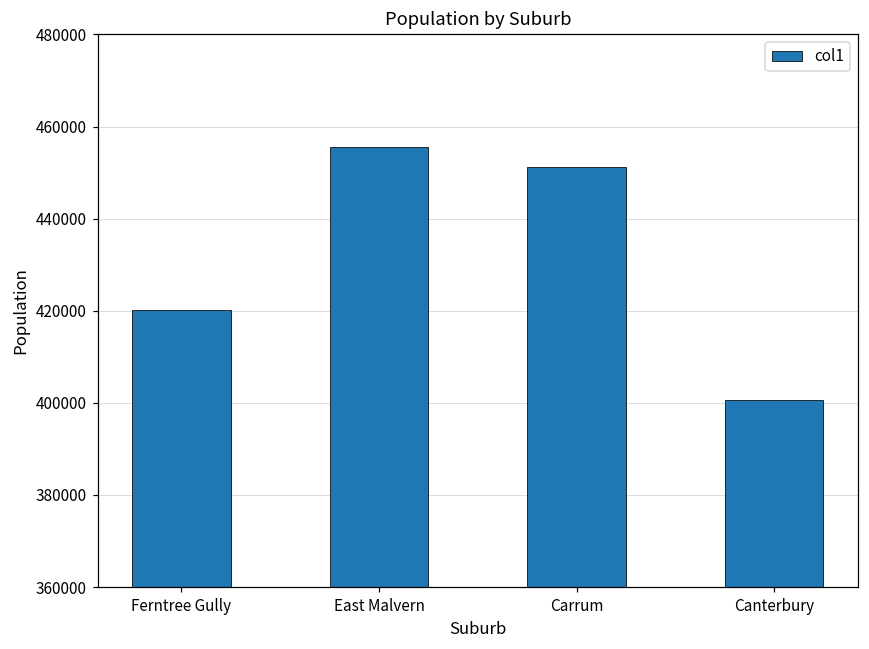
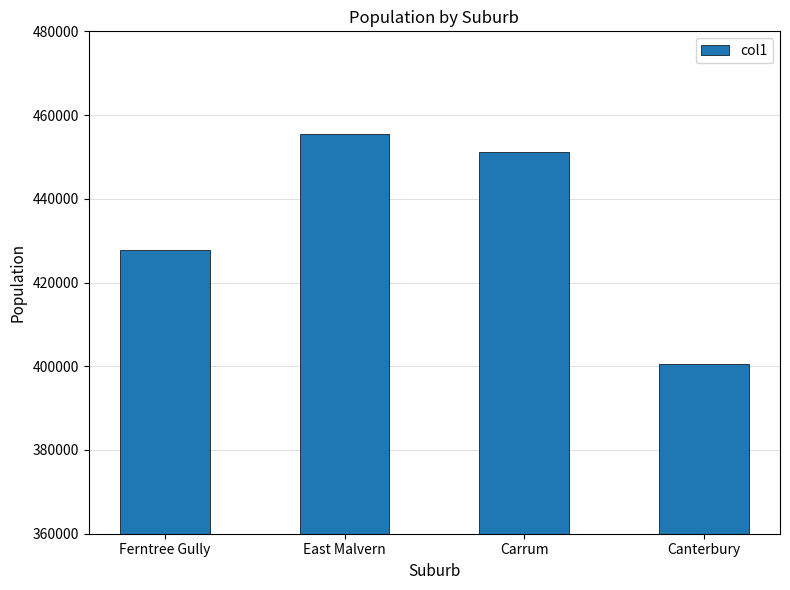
Ferntree Gully: 420000 -> 428000
